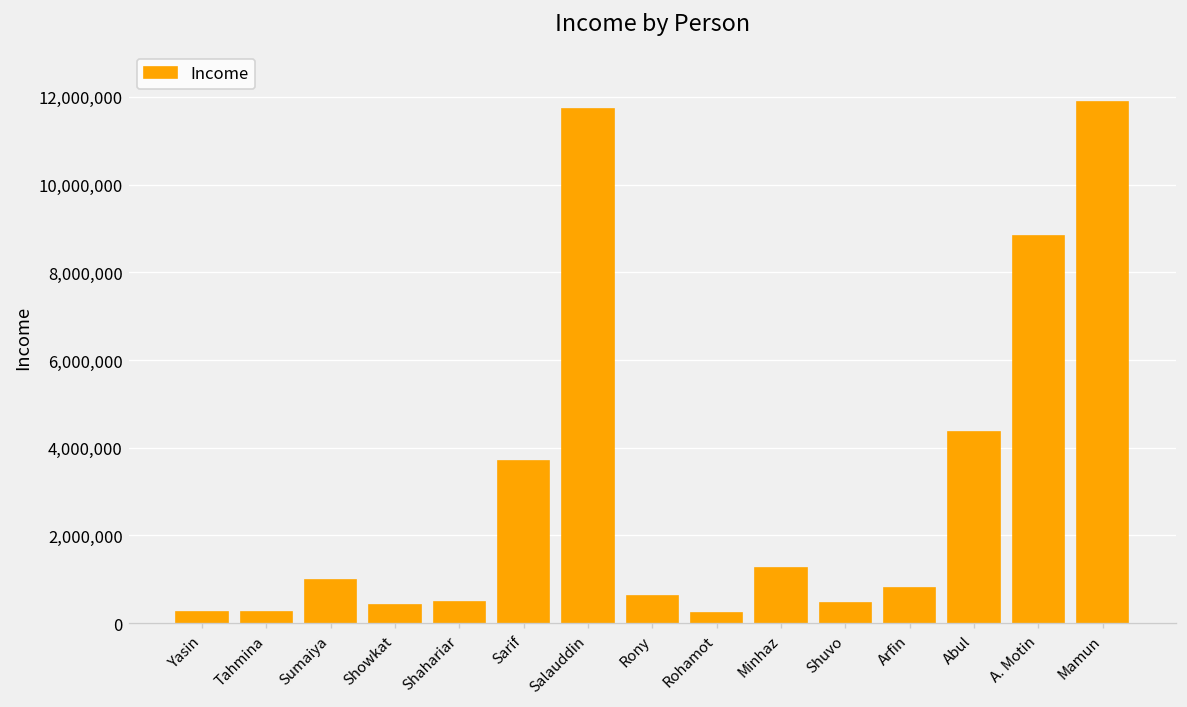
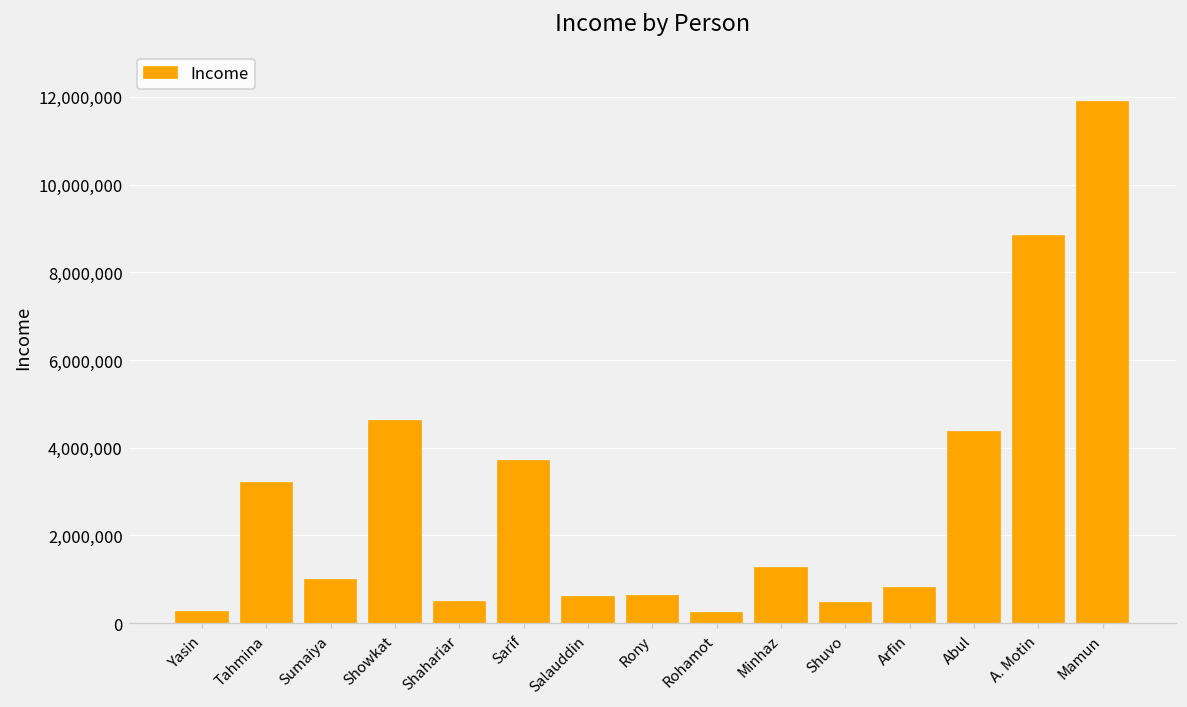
Tahmina: 300,000 -> 3,200,000
Showkat: 400,000 -> 4,600,000
Salauddin: 11,700,000 -> 600,000
